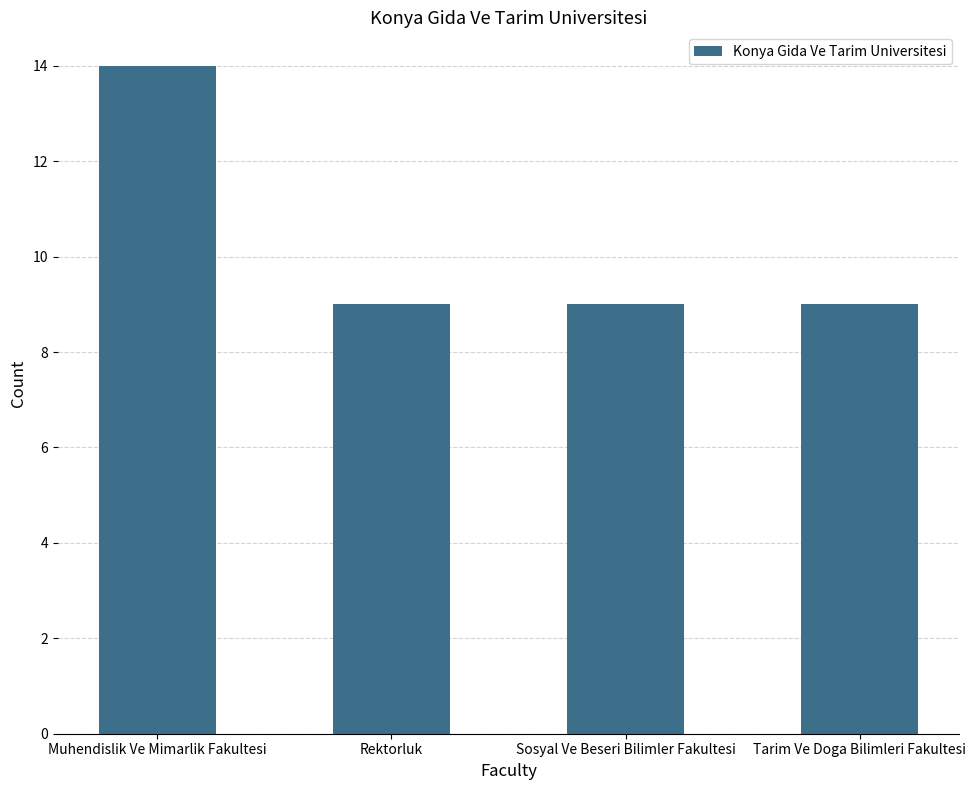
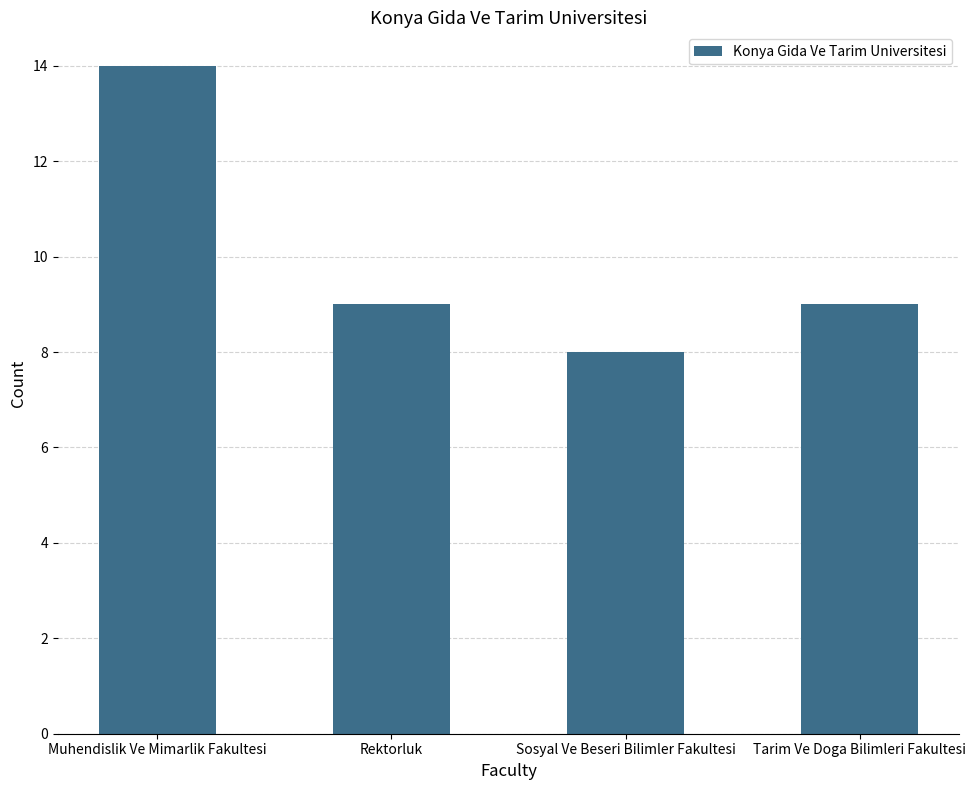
Sosyal Ve Beseri Bilimler Fakultesi: 9 -> 8
